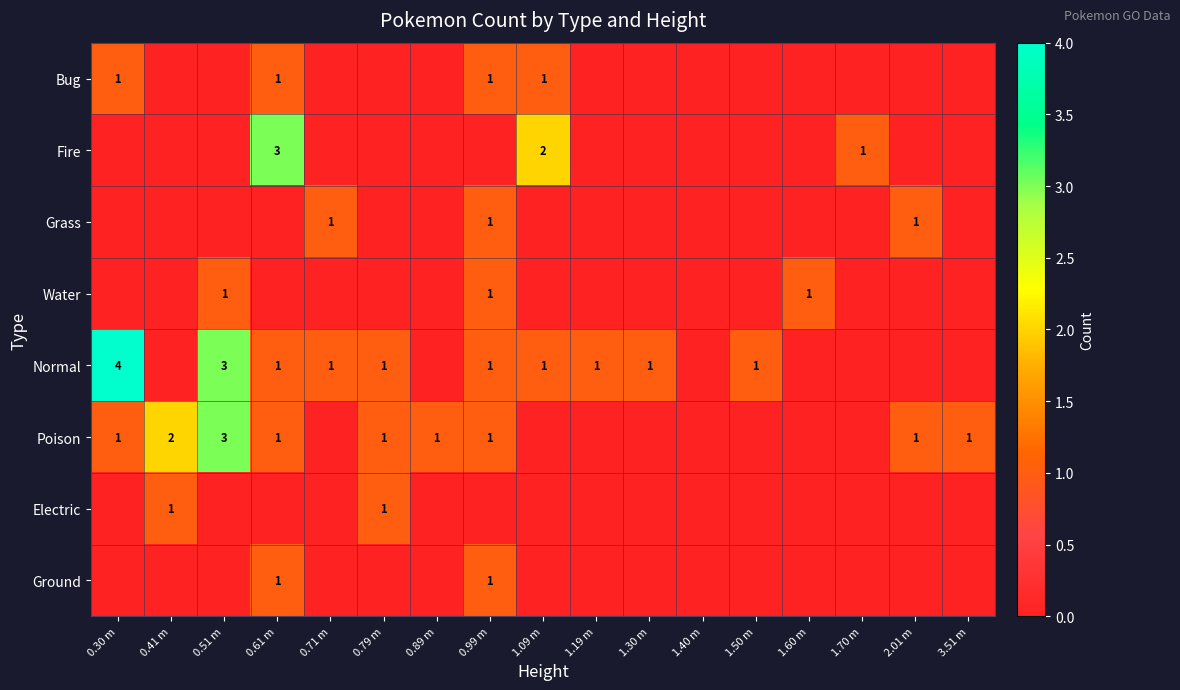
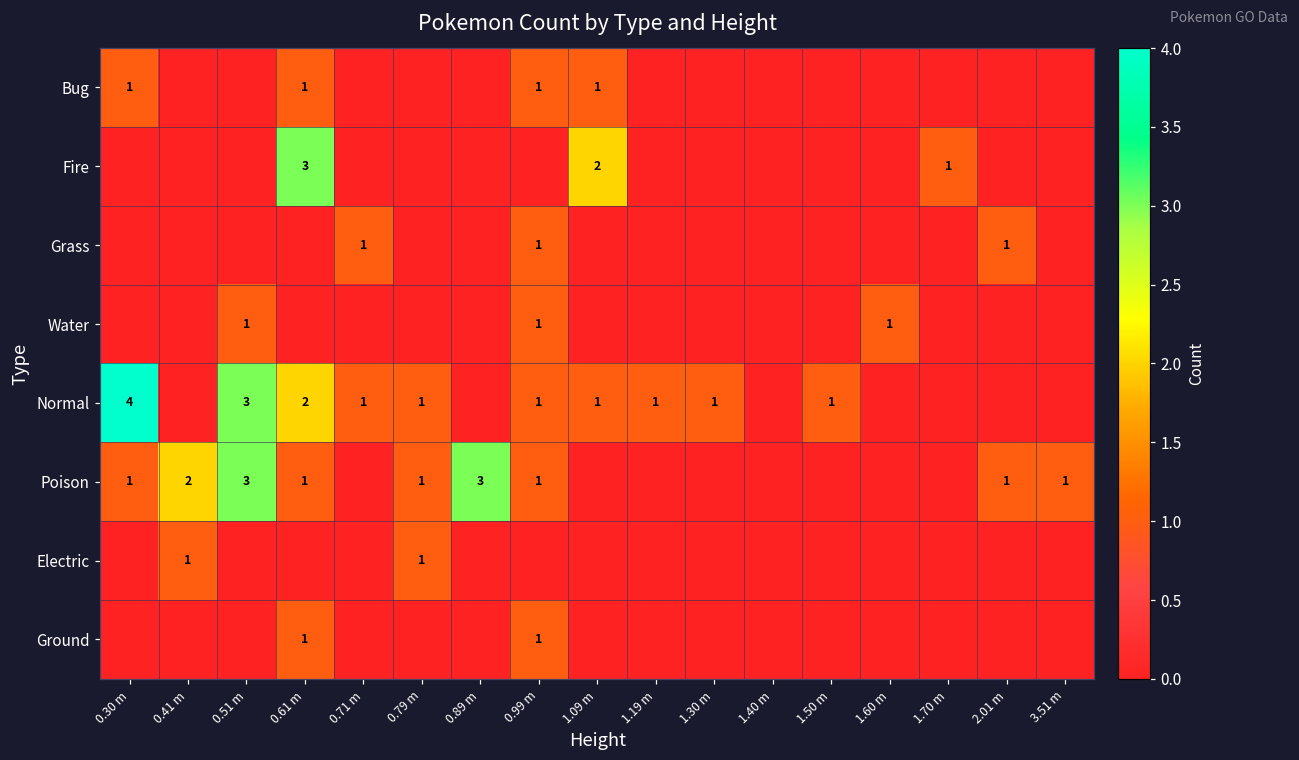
Normal, 0.61 m: 1 -> 2
Poison, 0.89 m: 1 -> 3
